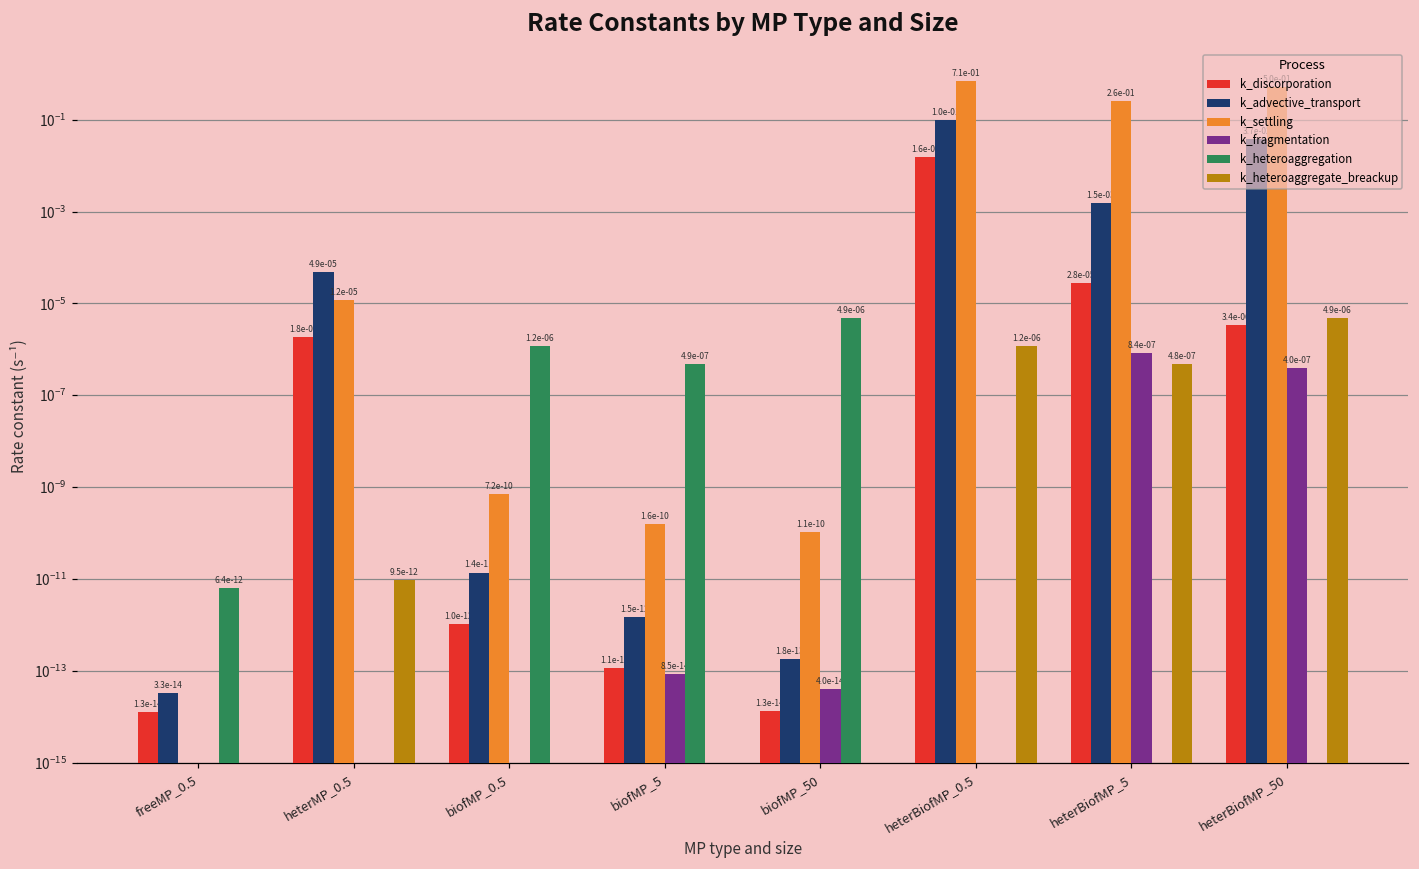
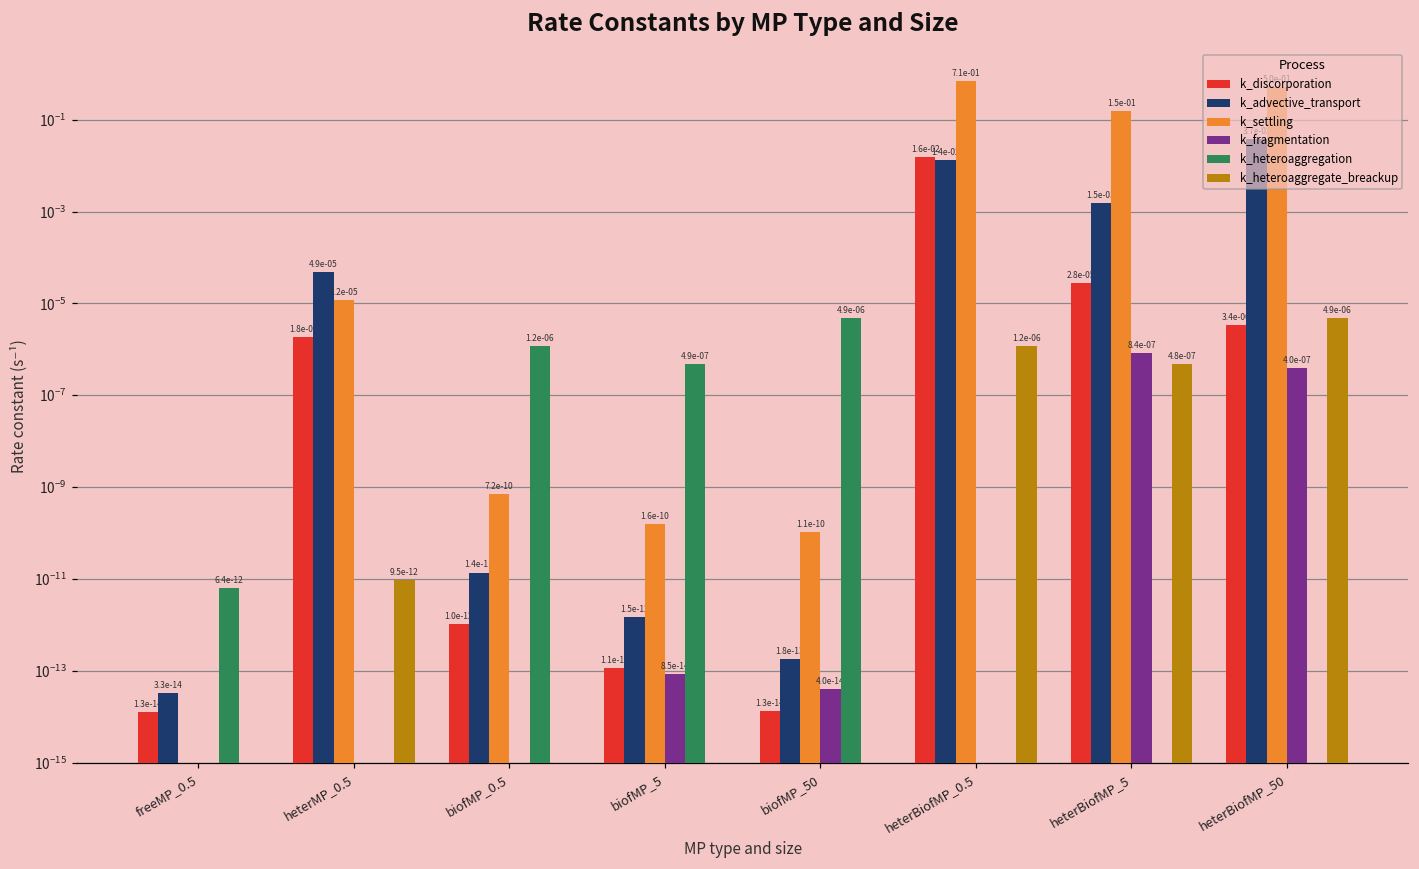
k_advective_transport, heterBiofMP_0.5: 1.0e-01 -> 1.4e-02
k_settling, heterBiofMP_5: 2.6e-01 -> 1.5e-01
